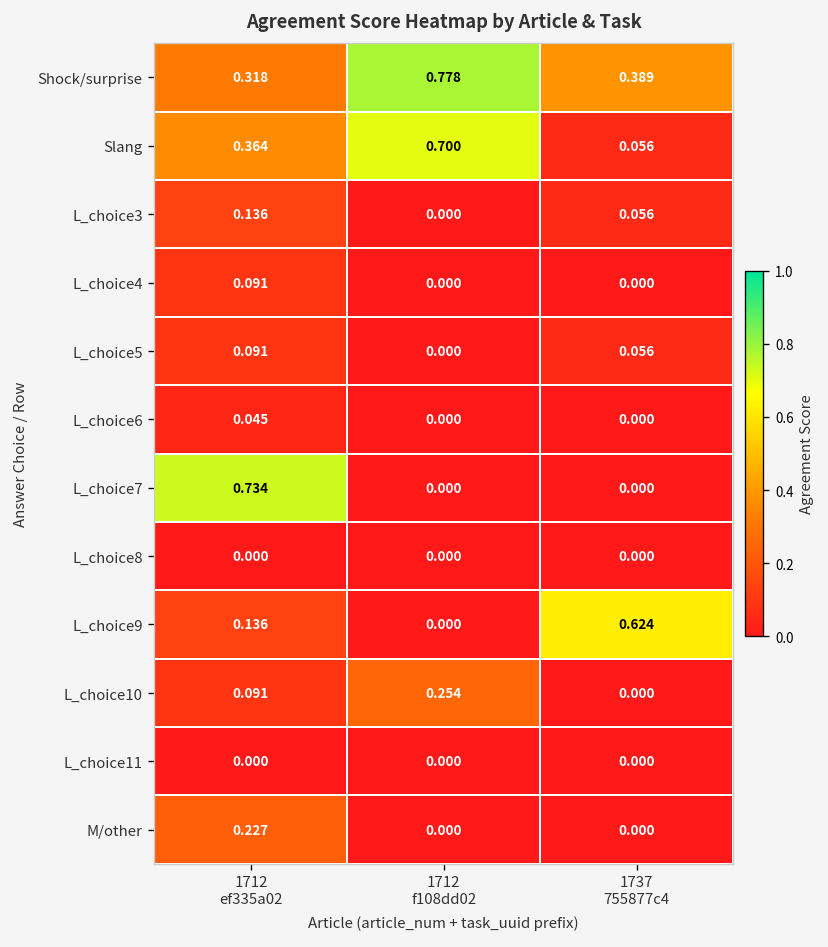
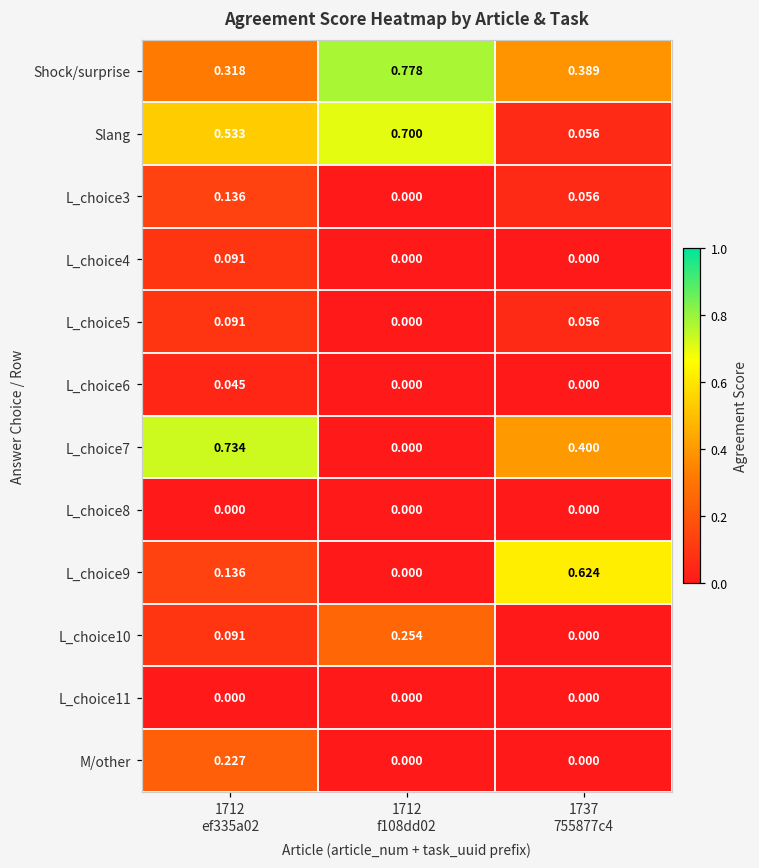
Slang, 1712 ef335a02: 0.364 -> 0.533
L_choice7, 1737 755877c4: 0.000 -> 0.400
